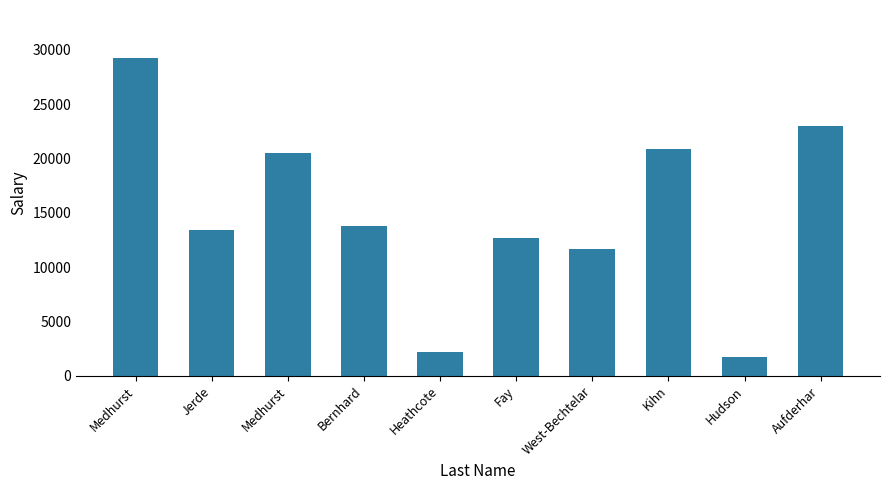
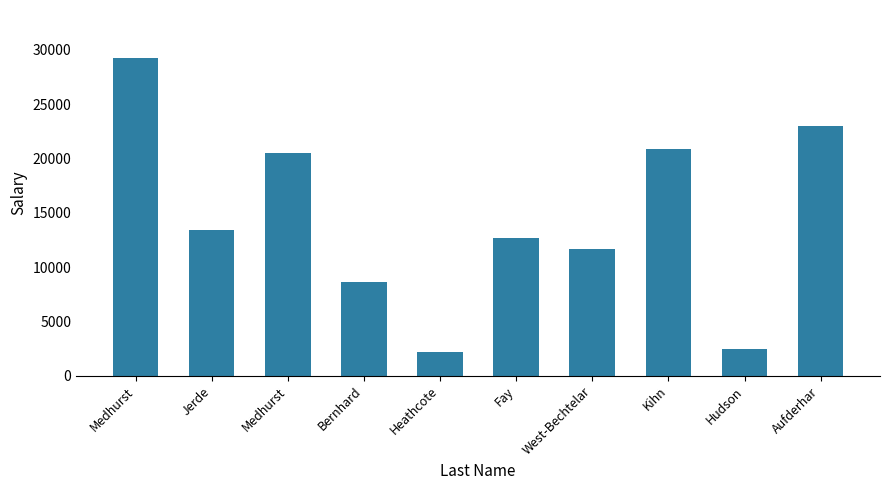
Bernhard: 13800 -> 8600
Hudson: 1700 -> 2500
